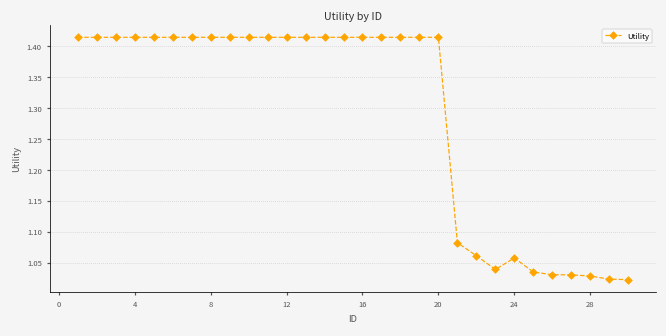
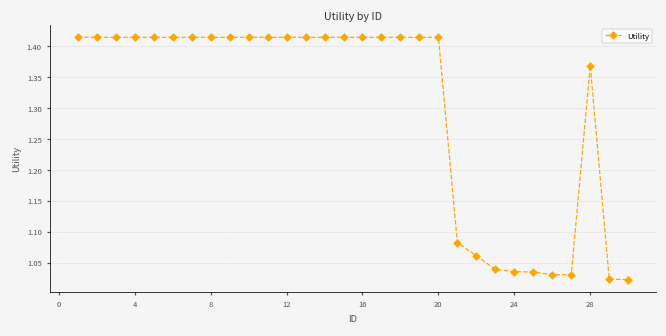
24: 1.06 -> 1.04
28: 1.03 -> 1.37
